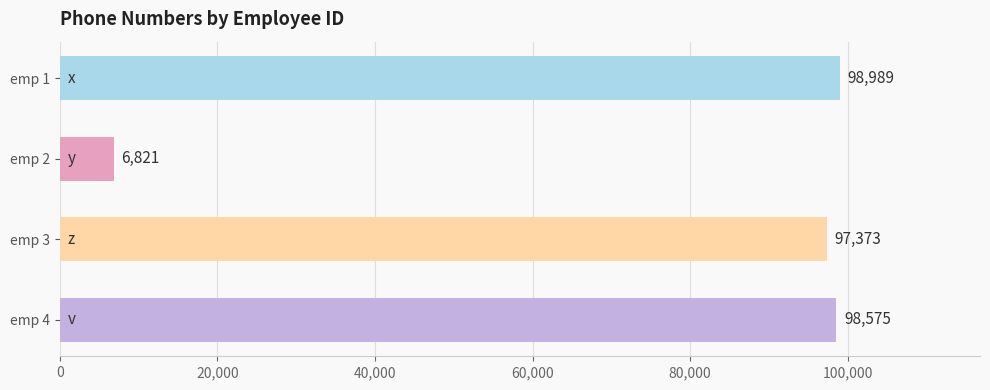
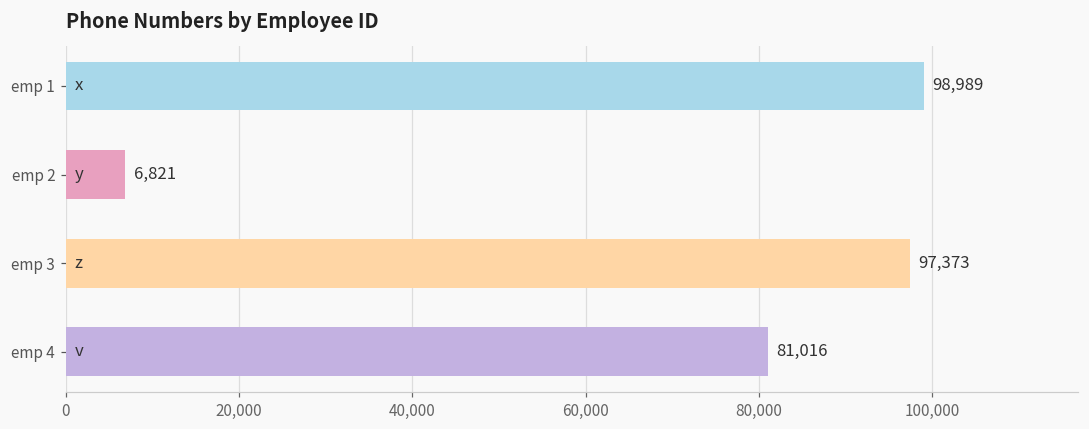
emp 4: 98,575 -> 81,016
